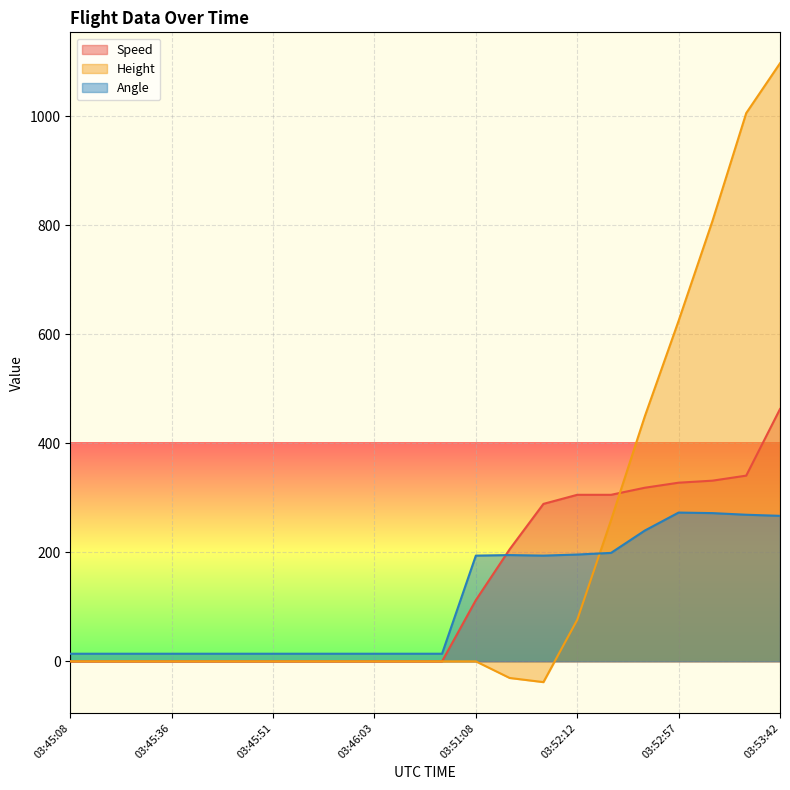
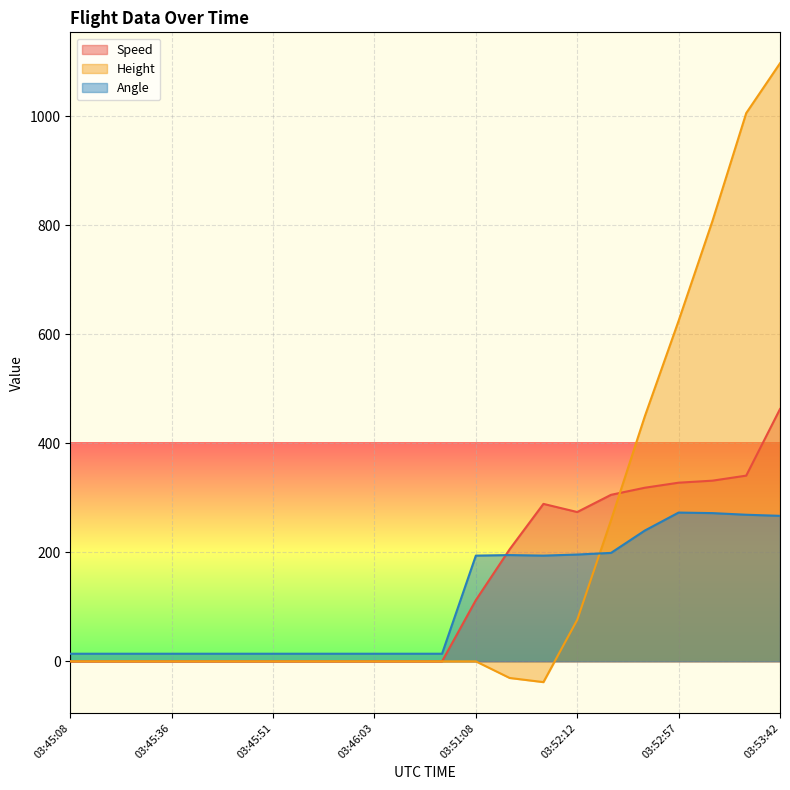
Speed, 03:52:12: 310 -> 270
